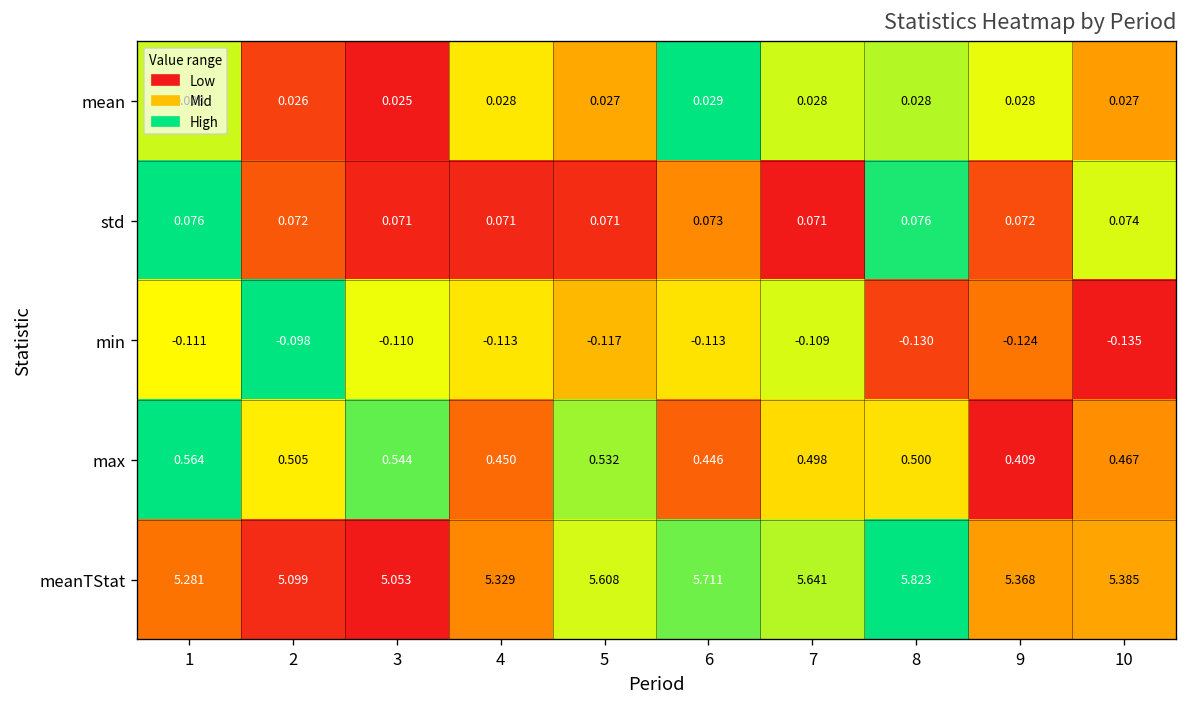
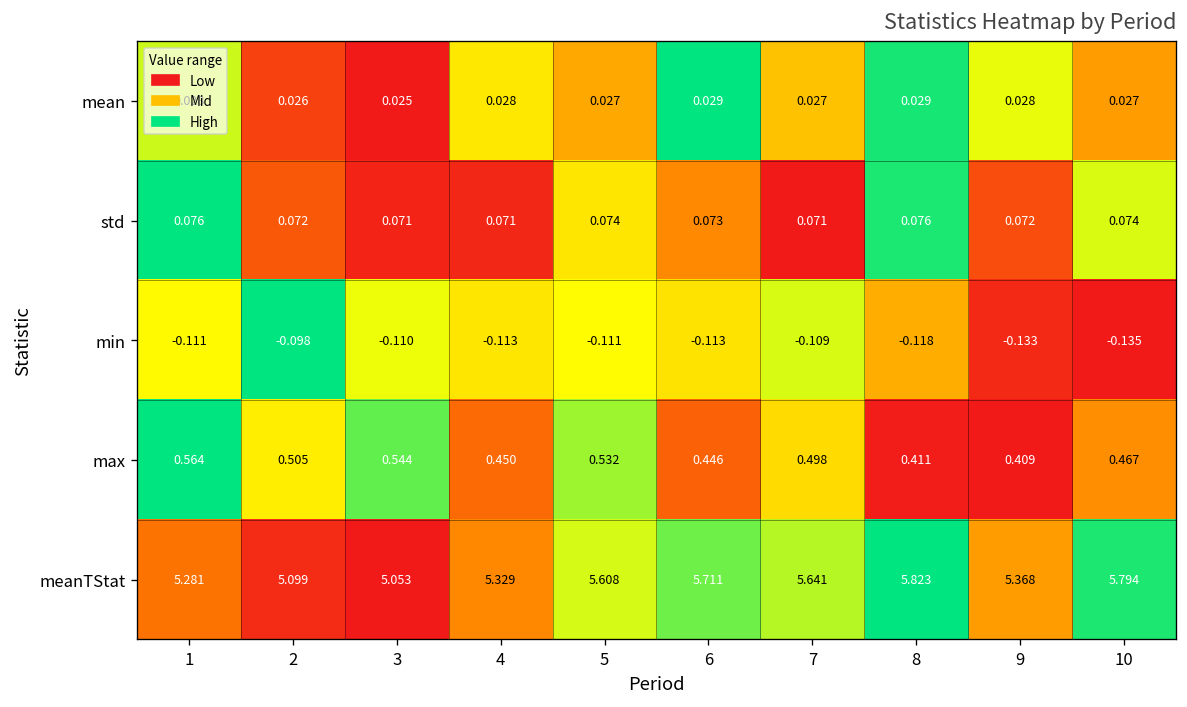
mean, 7: 0.028 -> 0.027
mean, 8: 0.028 -> 0.029
std, 5: 0.071 -> 0.074
min, 5: -0.117 -> -0.111
min, 8: -0.130 -> -0.118
min, 9: -0.124 -> -0.133
max, 8: 0.500 -> 0.411
meanTStat, 10: 5.385 -> 5.794
